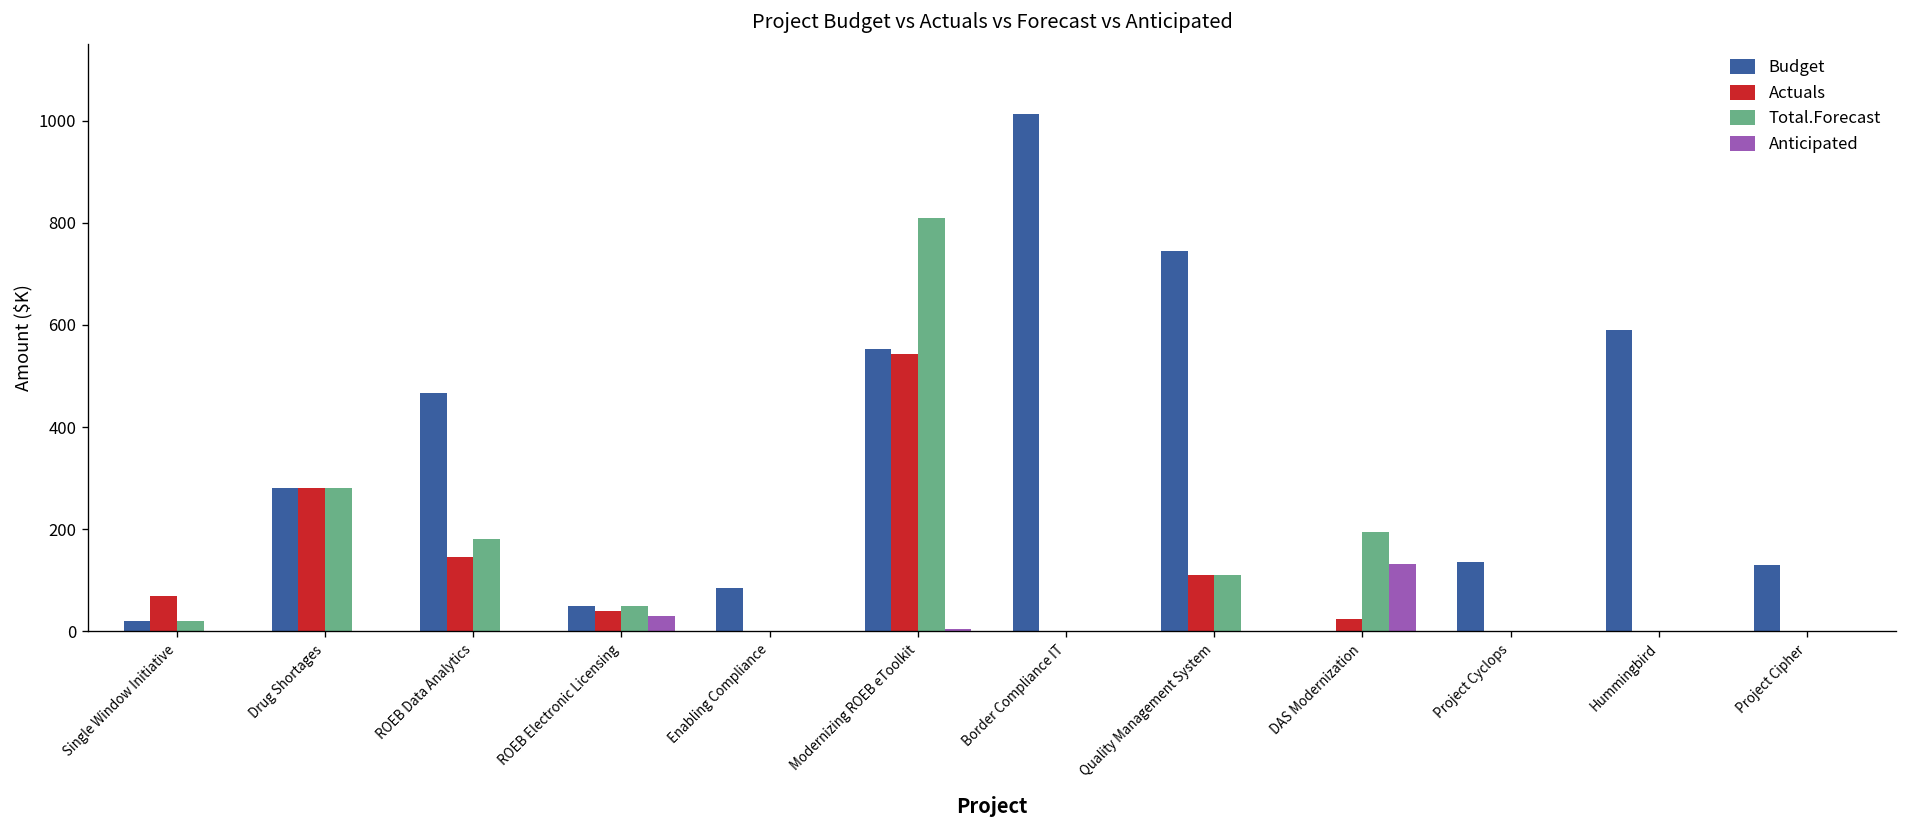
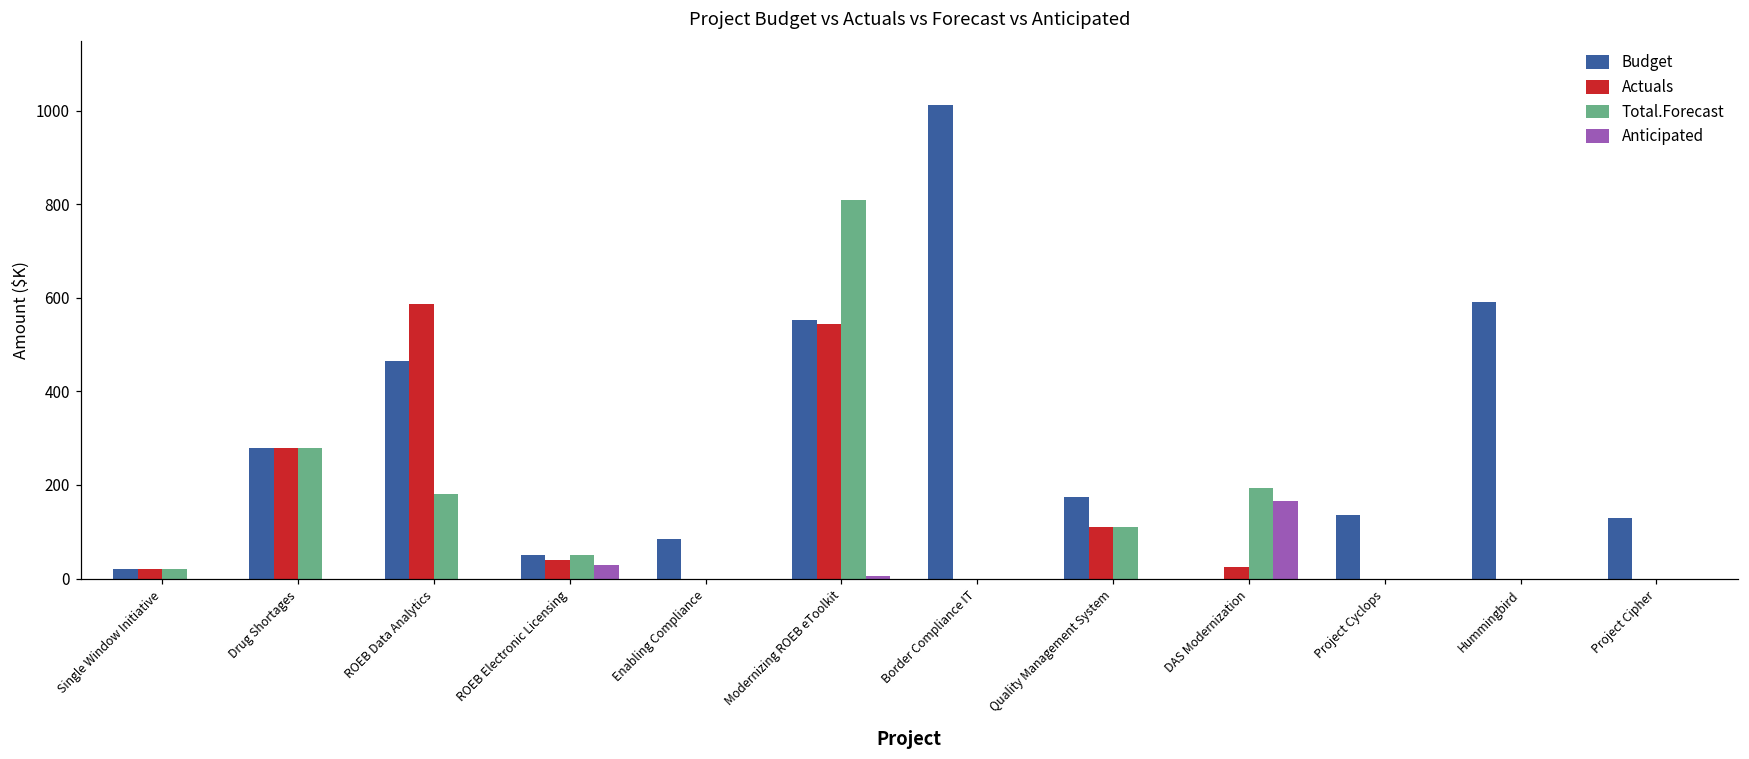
Actuals, Single Window Initiative: 70 -> 20
Actuals, ROEB Data Analytics: 150 -> 590
Budget, Quality Management System: 750 -> 180
Anticipated, DAS Modernization: 130 -> 170
